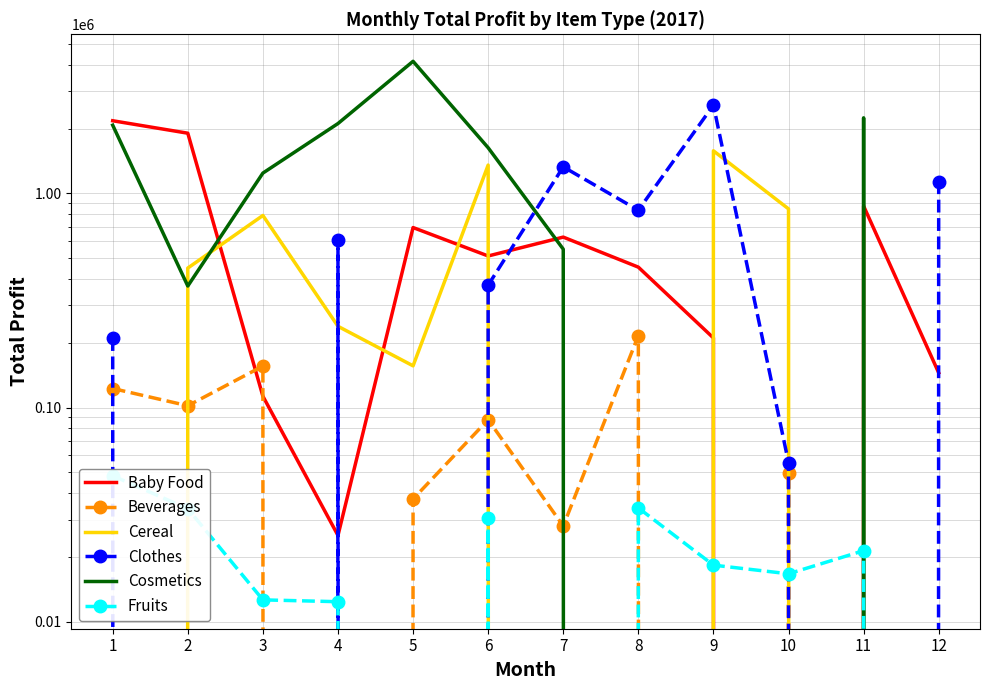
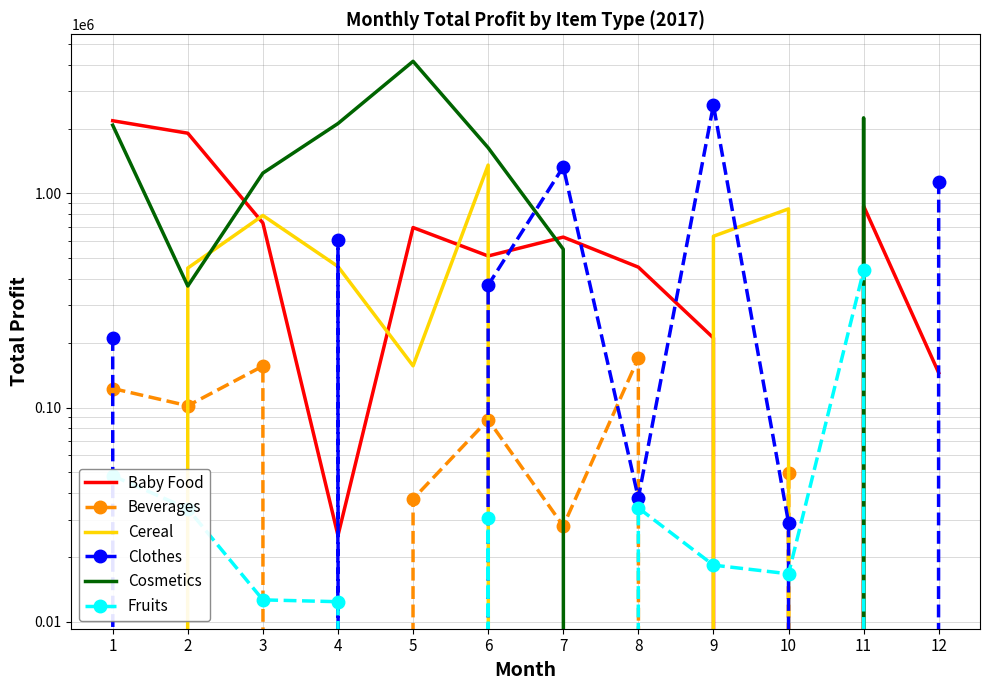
Baby Food, 3: 110000 -> 730000
Cereal, 4: 240000 -> 460000
Beverages, 8: 220000 -> 170000
Clothes, 8: 830000 -> 38000
Cereal, 9: 1600000 -> 630000
Clothes, 10: 55000 -> 29000
Fruits, 11: 21000 -> 440000
